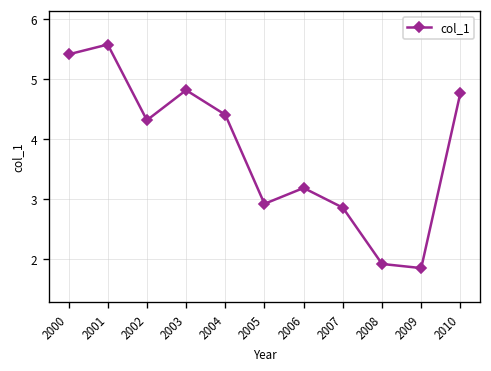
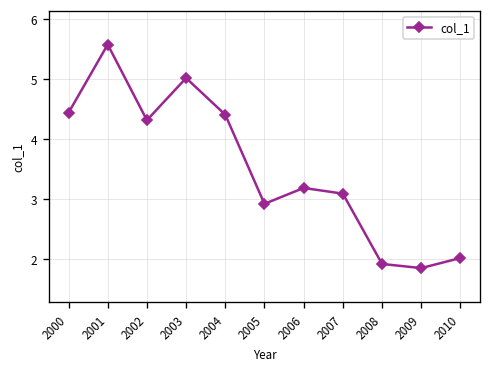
2000: 5.4 -> 4.4
2003: 4.8 -> 5.0
2007: 2.9 -> 3.1
2010: 4.8 -> 2.0
